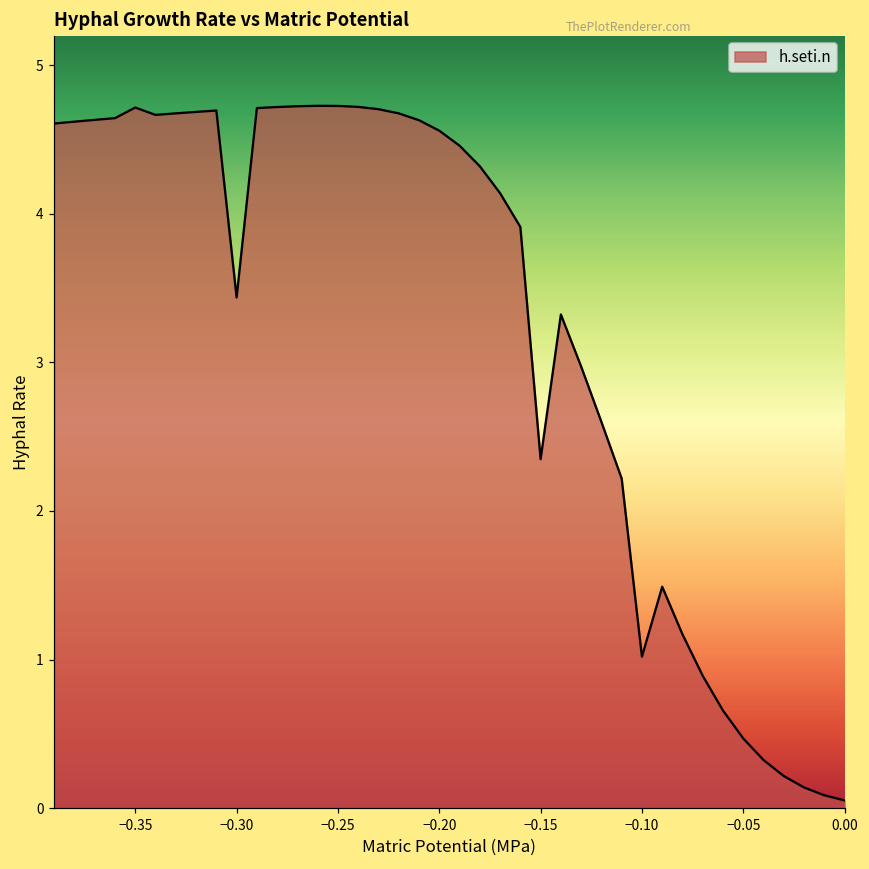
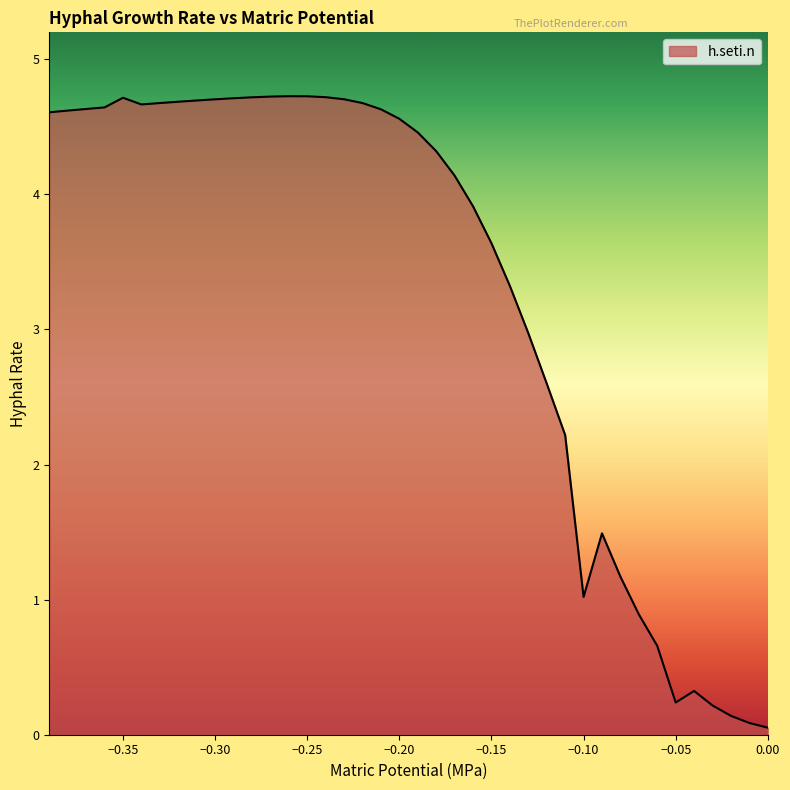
−0.30: 3.44 -> 4.70
−0.15: 2.35 -> 3.64
−0.05: 0.47 -> 0.24
